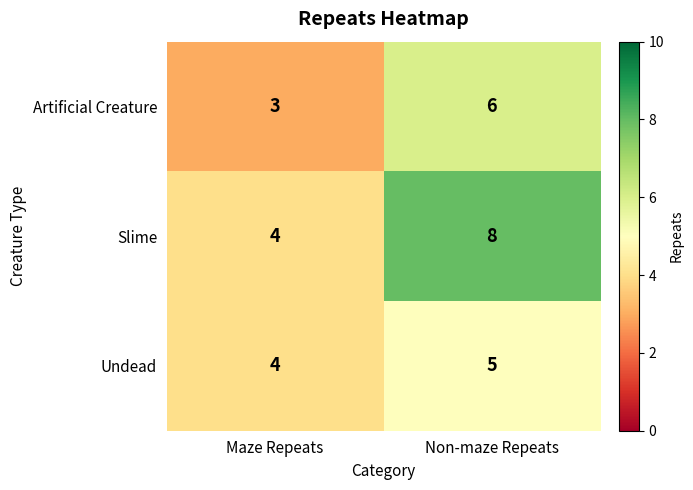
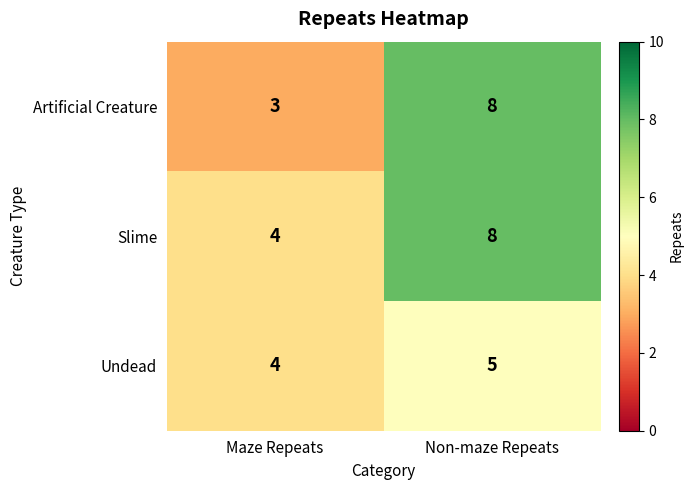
Artificial Creature, Non-maze Repeats: 6 -> 8
